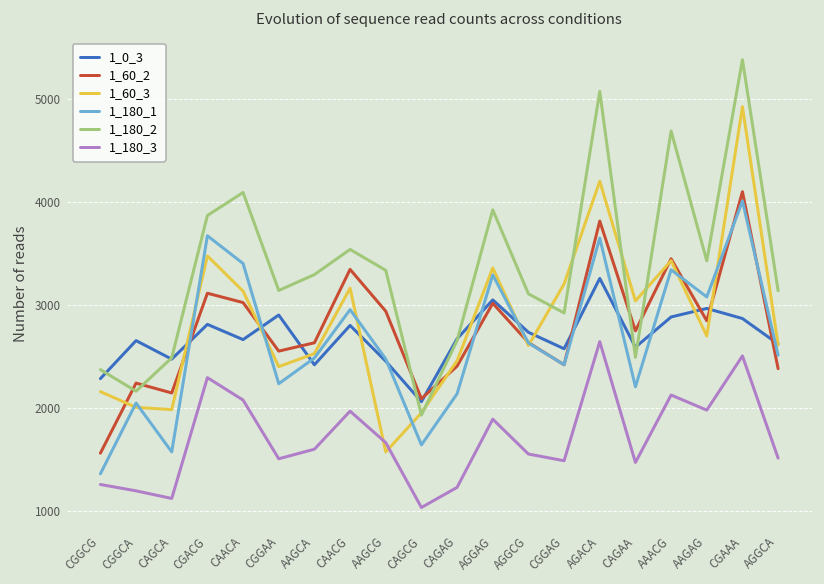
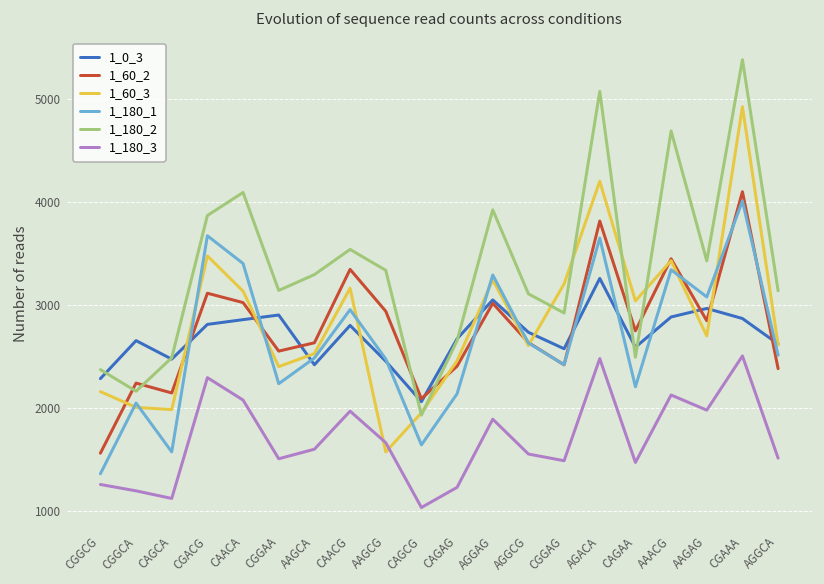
1_0_3, CAACA: 2700 -> 2900
1_60_3, AGGAG: 3400 -> 3200
1_180_3, AGACA: 2600 -> 2500
